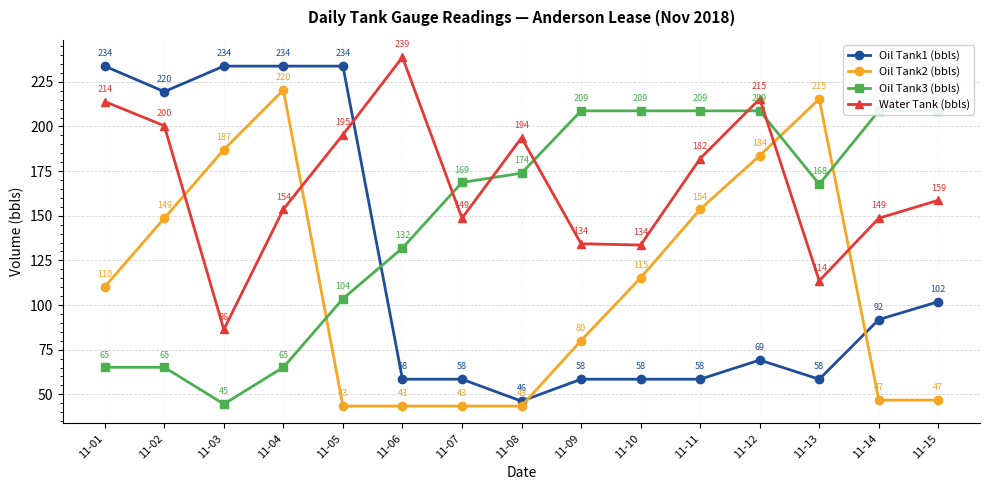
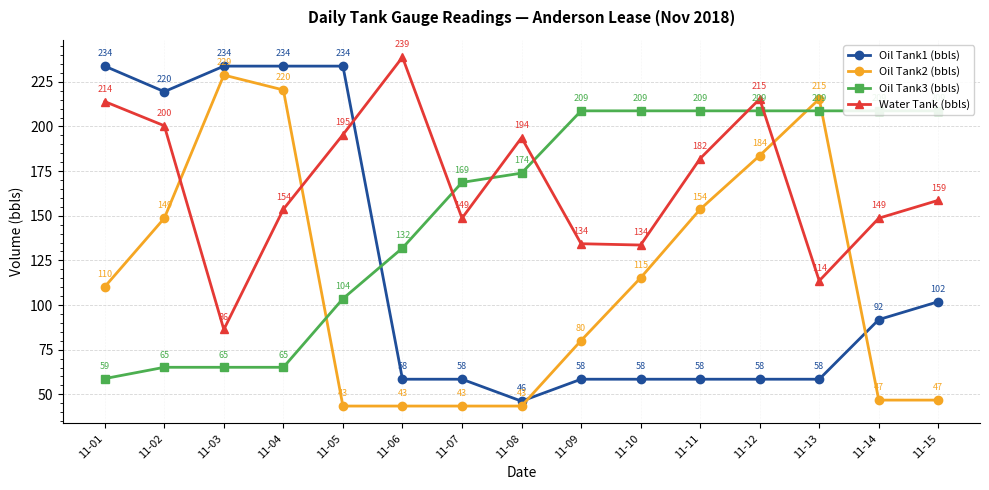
Oil Tank3 (bbls), 11-01: 65 -> 59
Oil Tank2 (bbls), 11-03: 187 -> 229
Oil Tank3 (bbls), 11-03: 45 -> 65
Oil Tank1 (bbls), 11-12: 69 -> 58
Oil Tank3 (bbls), 11-13: 168 -> 209
